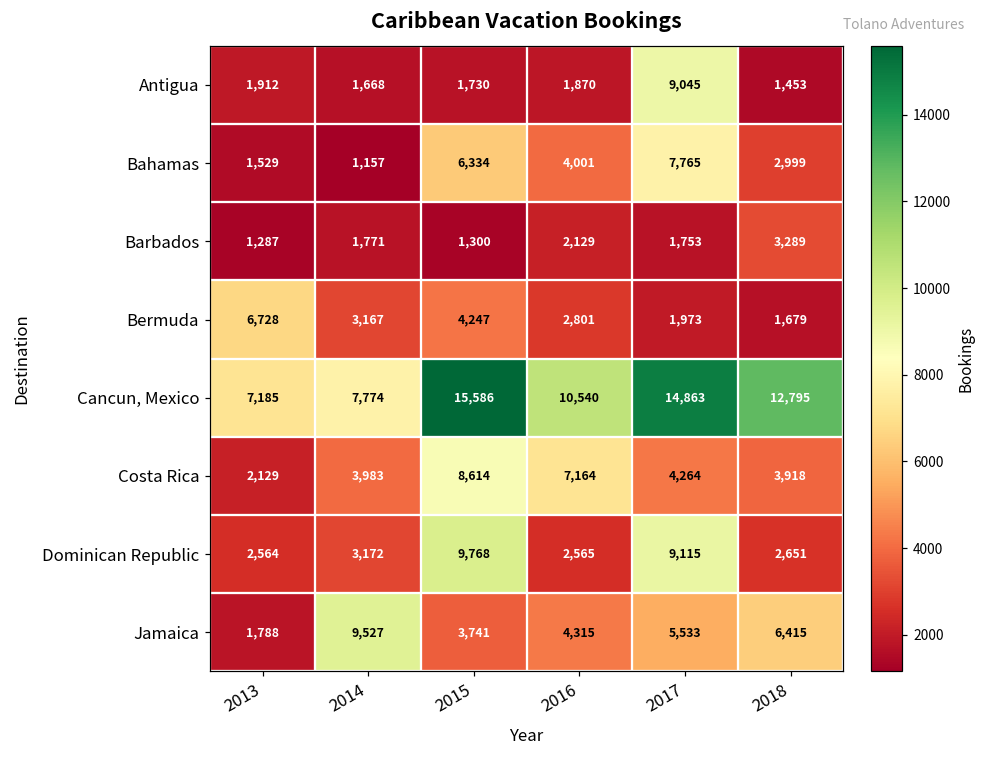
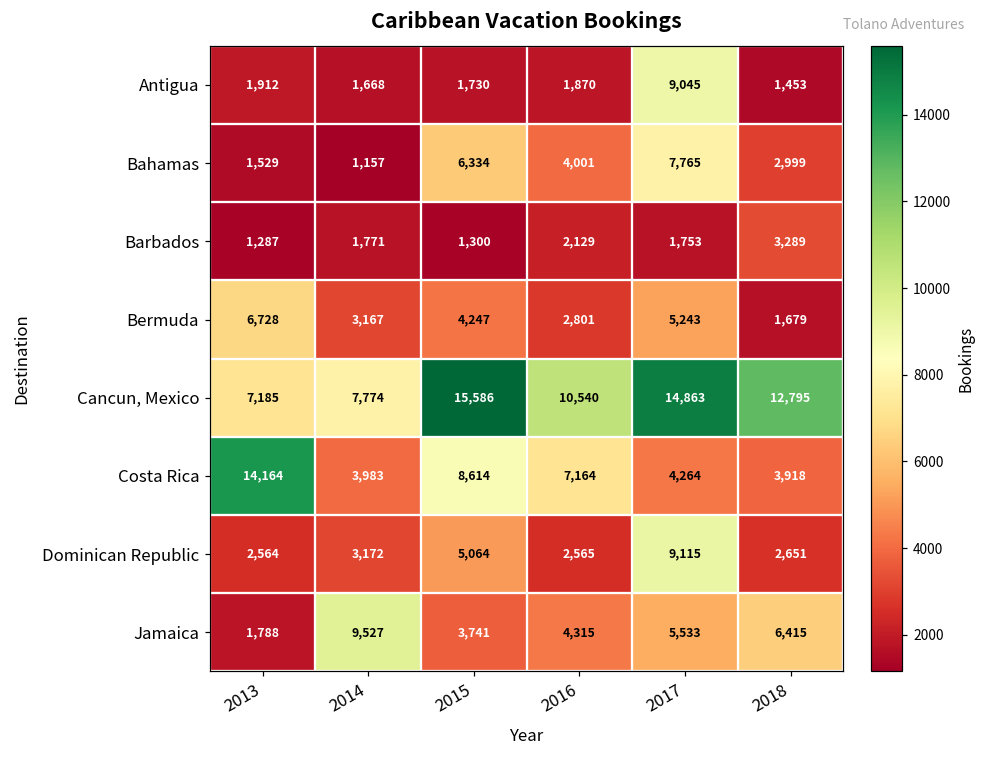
Bermuda, 2017: 1,973 -> 5,243
Costa Rica, 2013: 2,129 -> 14,164
Dominican Republic, 2015: 9,768 -> 5,064
